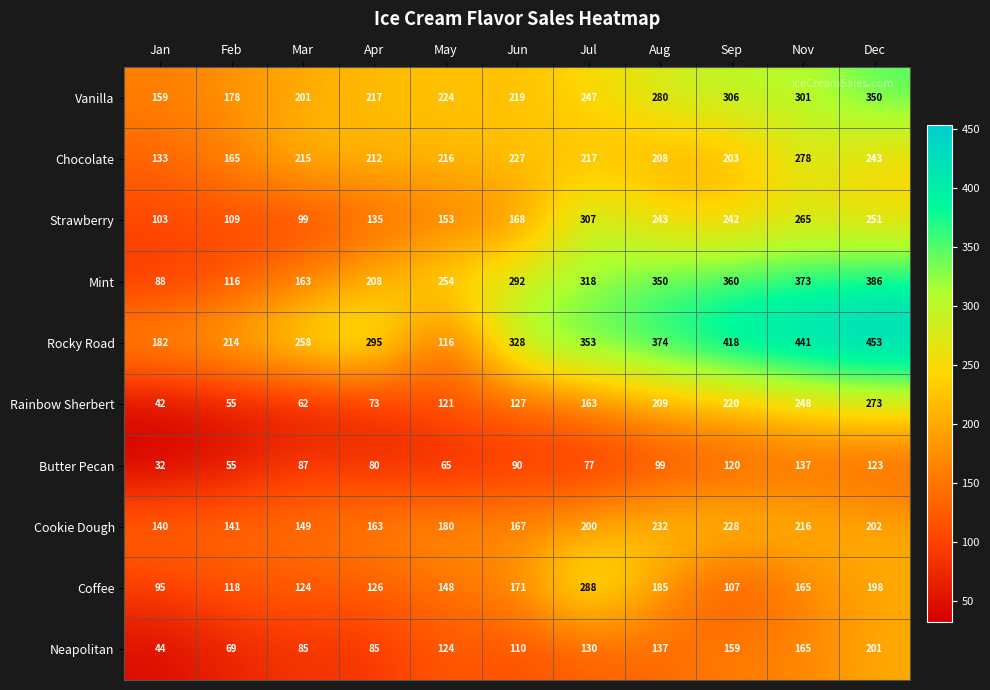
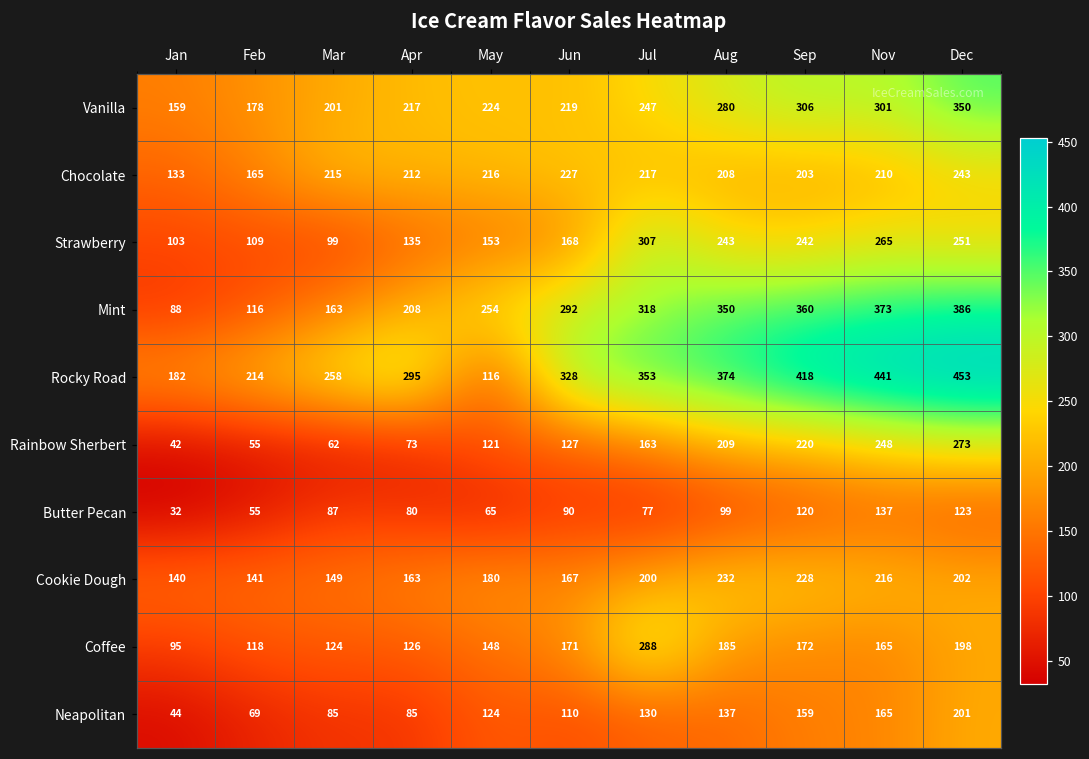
Chocolate, Nov: 278 -> 210
Coffee, Sep: 107 -> 172
